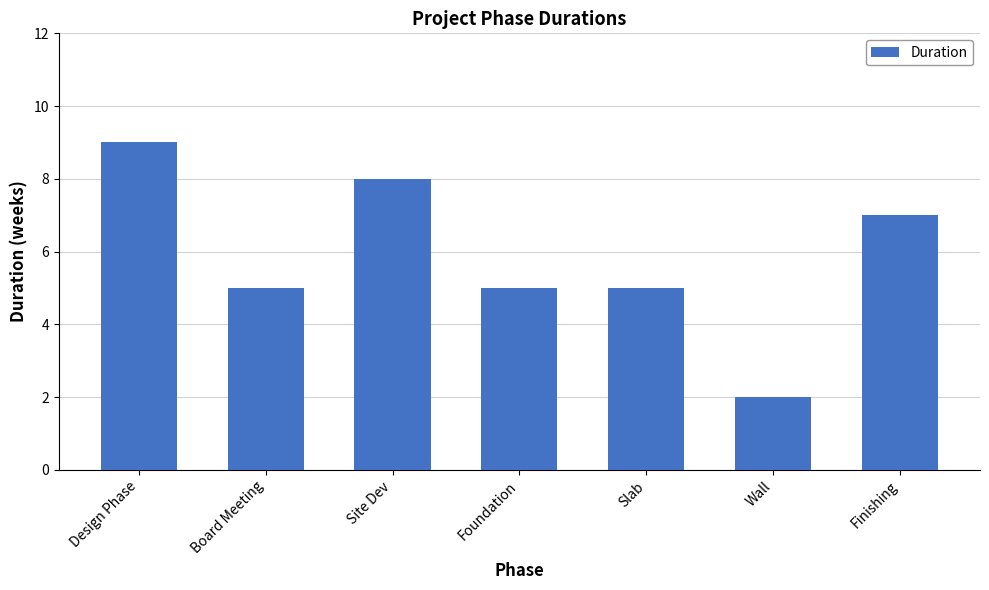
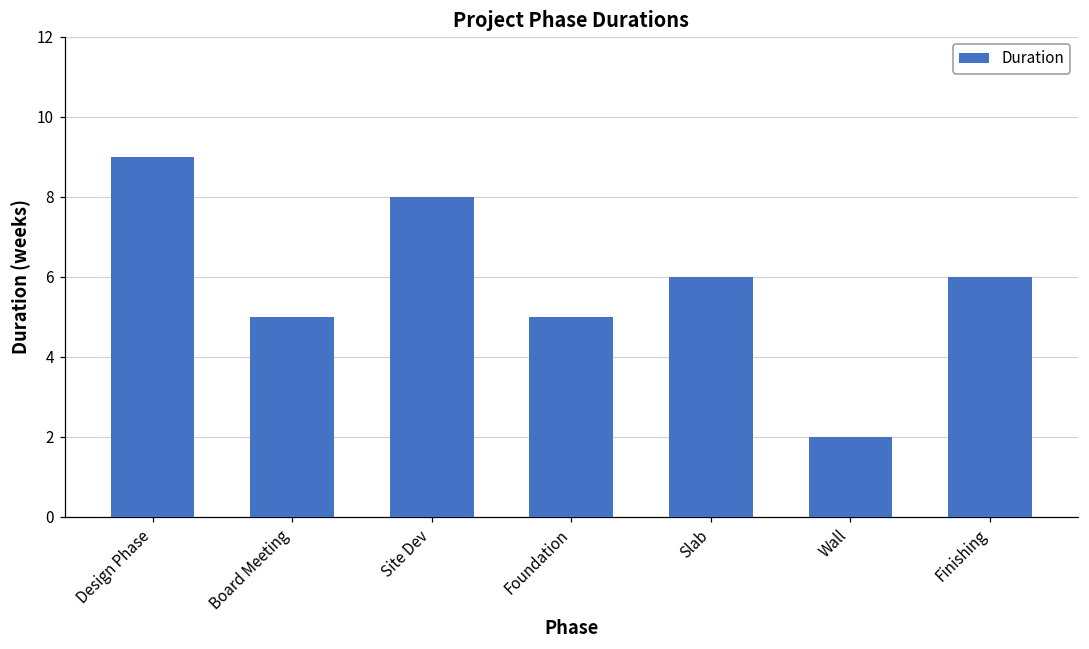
Slab: 5 -> 6
Finishing: 7 -> 6
